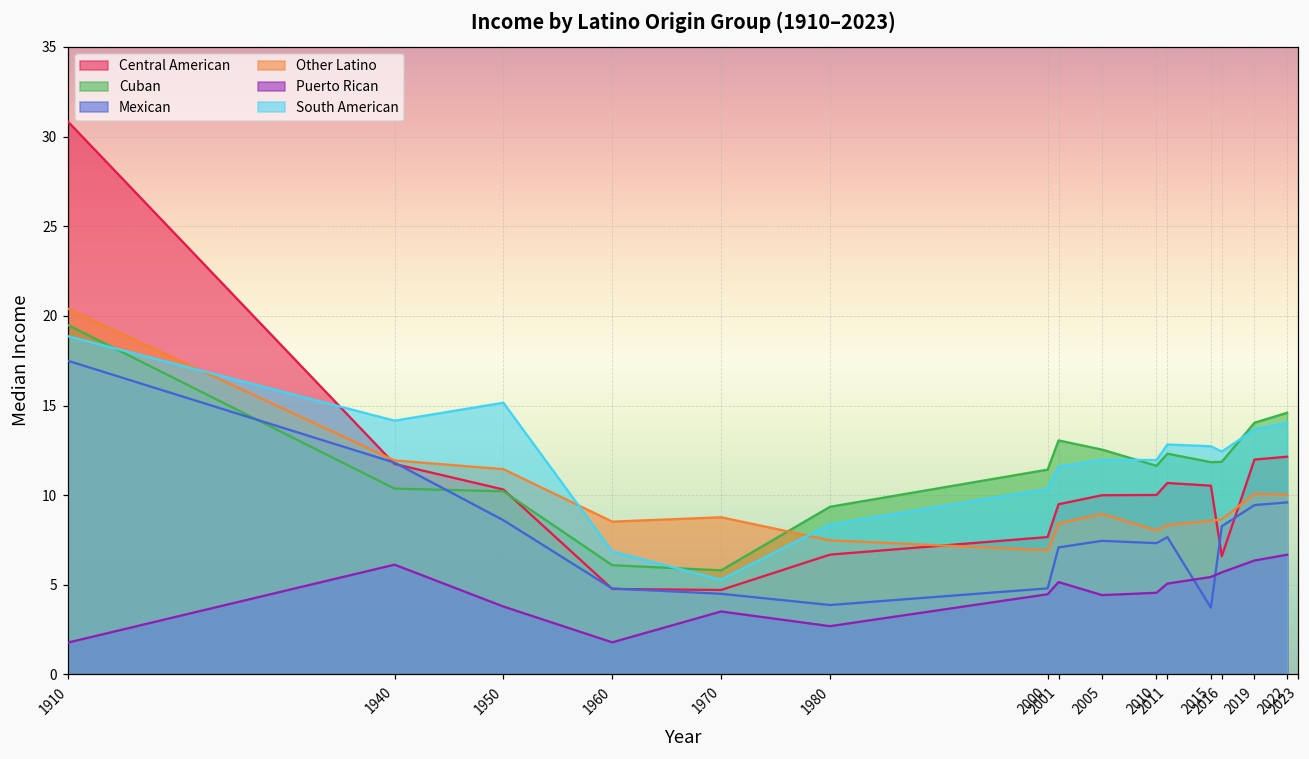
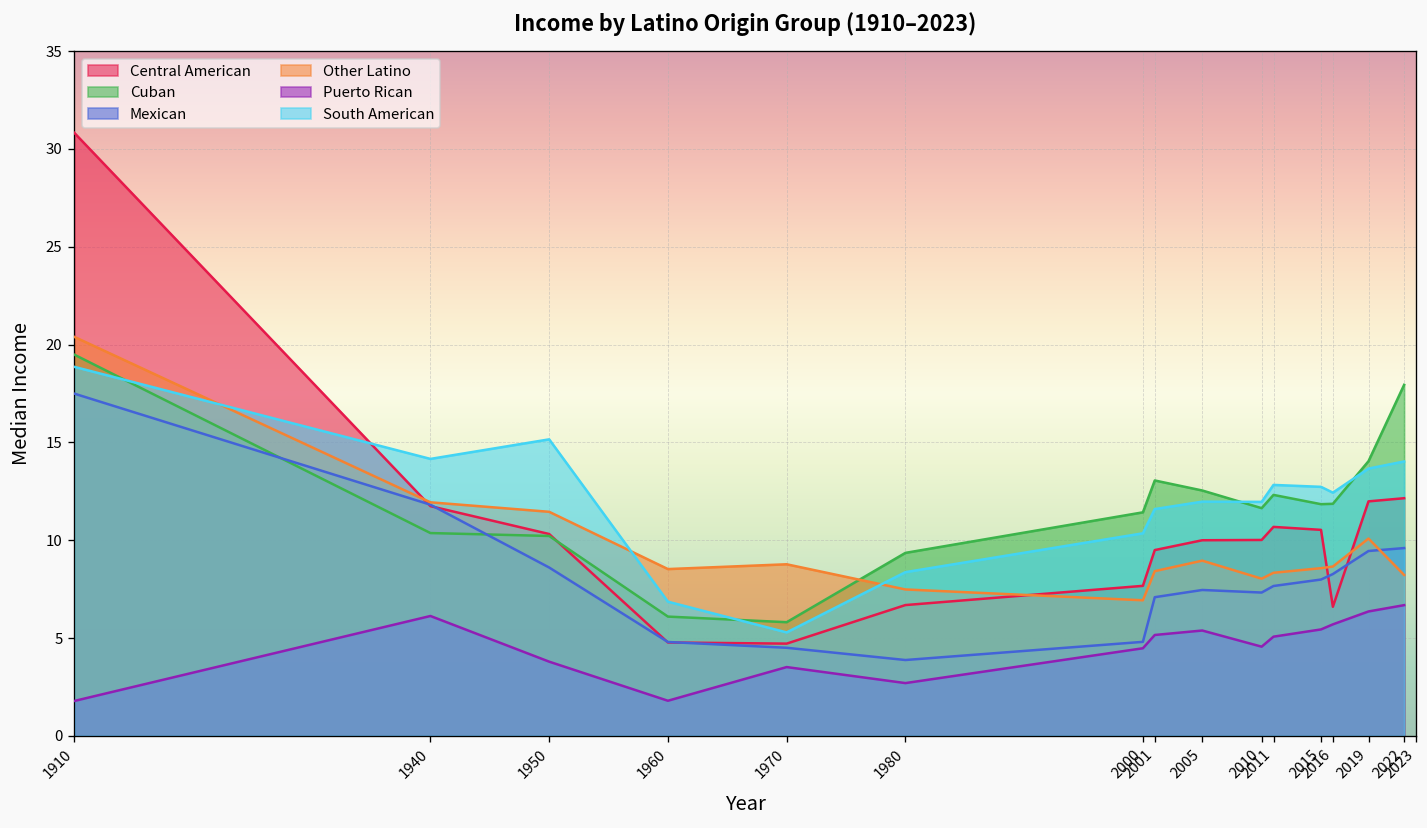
Puerto Rican, 2005: 4.4 -> 5.4
Mexican, 2015: 3.7 -> 8.0
Cuban, 2022: 14.6 -> 17.9
Other Latino, 2022: 10.0 -> 8.2
